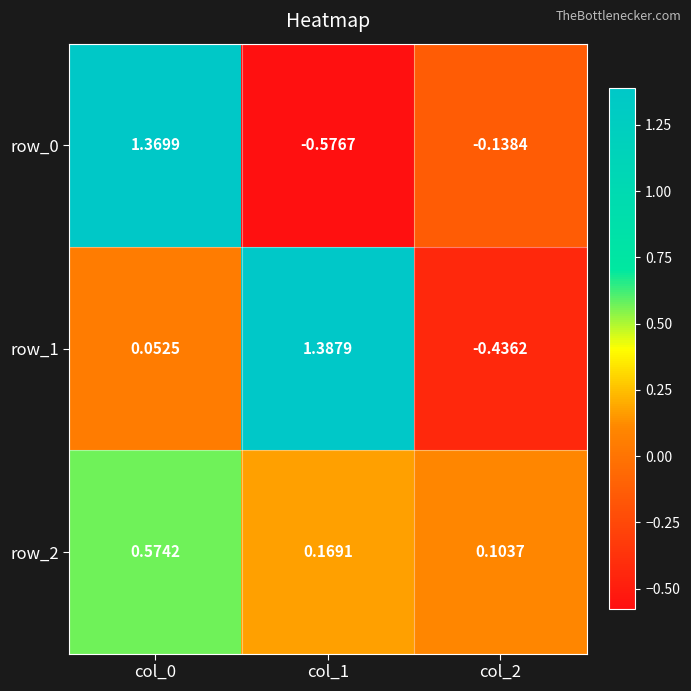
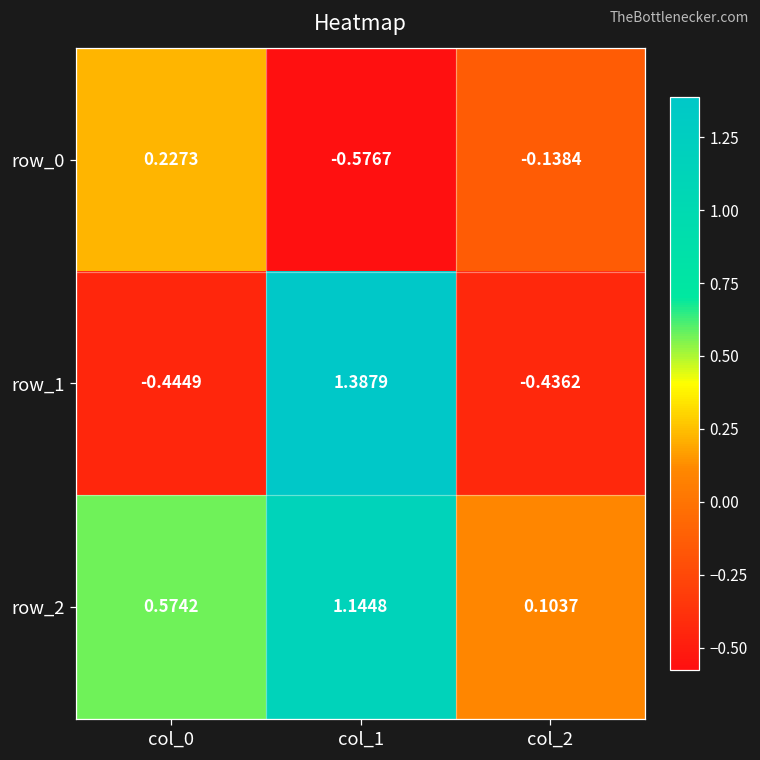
row_0, col_0: 1.3699 -> 0.2273
row_1, col_0: 0.0525 -> -0.4449
row_2, col_1: 0.1691 -> 1.1448
